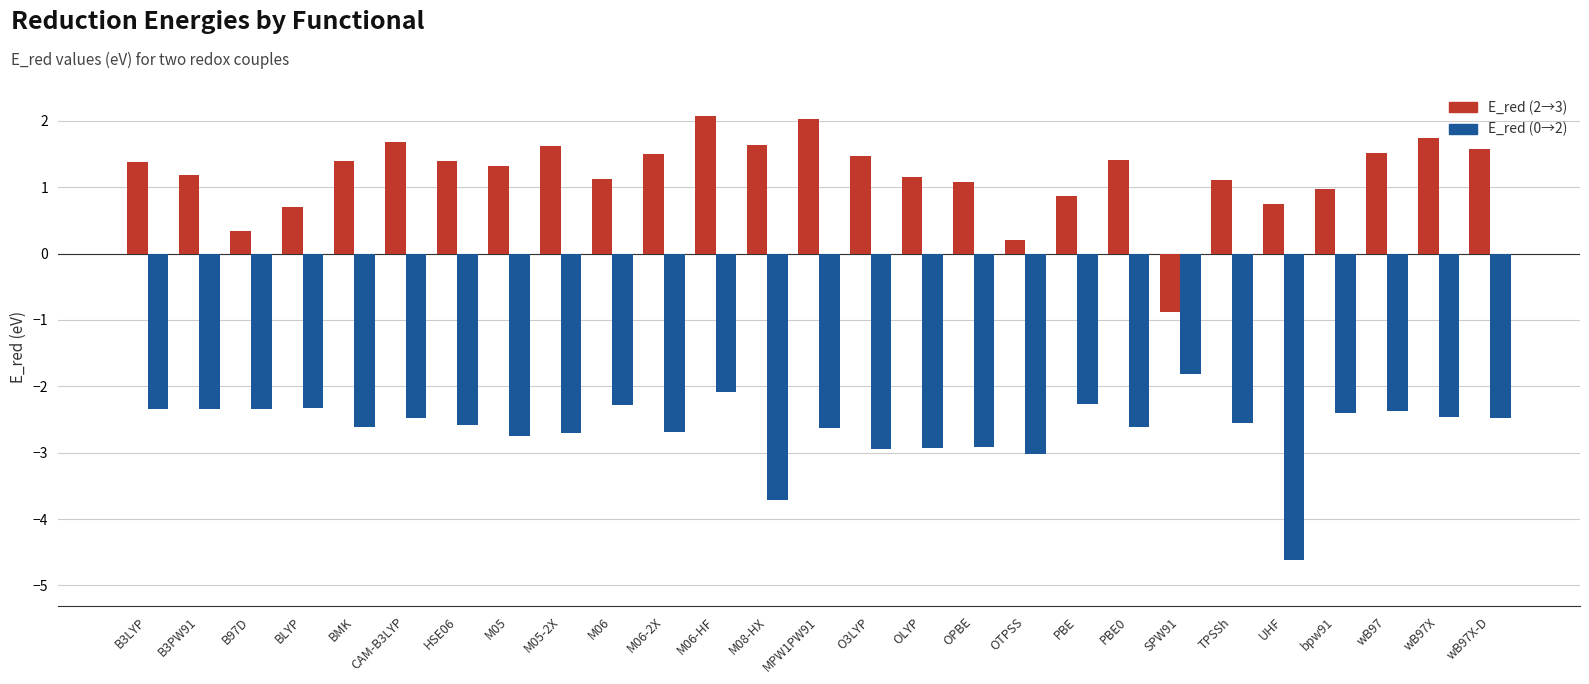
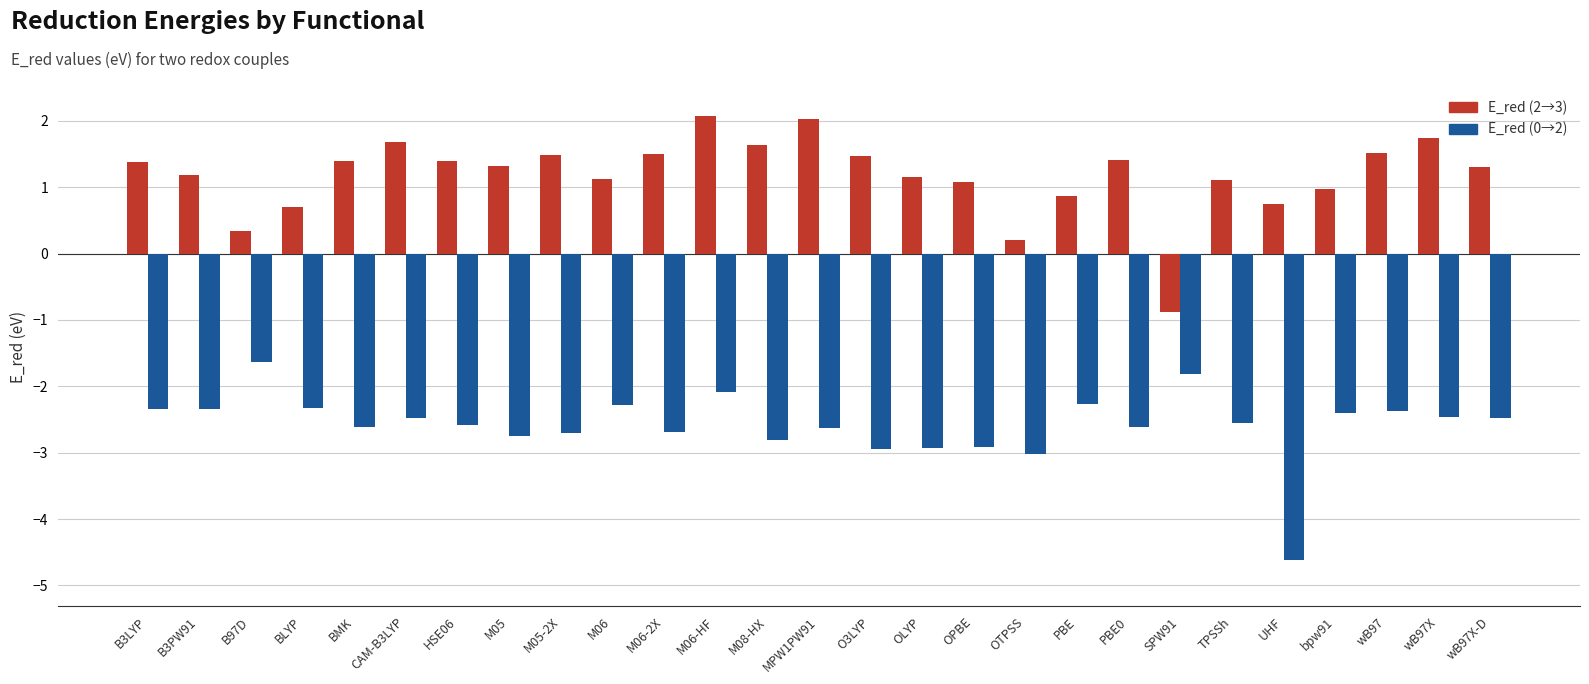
E_red (0→2), B97D: -2.3 -> -1.6
E_red (2→3), M05-2X: 1.6 -> 1.5
E_red (0→2), M08-HX: -3.7 -> -2.8
E_red (2→3), wB97X-D: 1.6 -> 1.3
